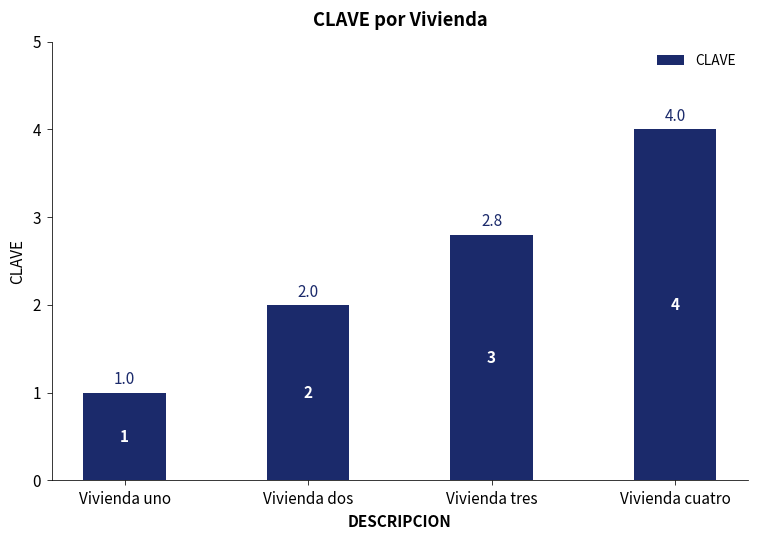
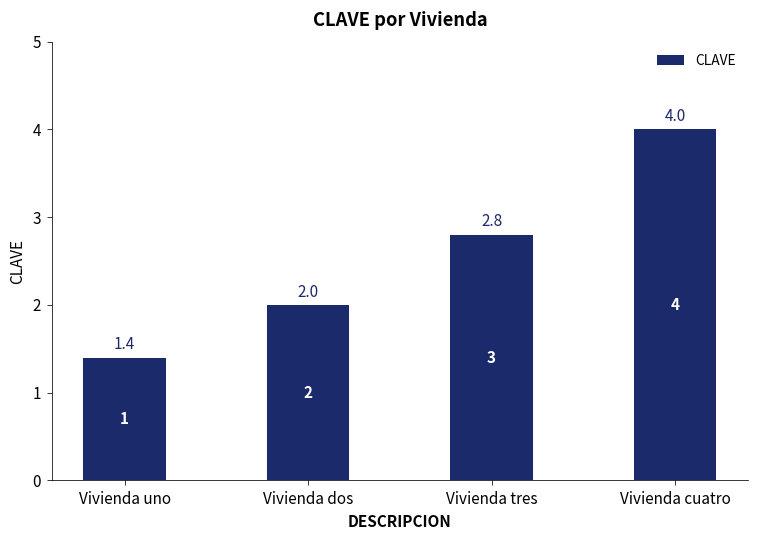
Vivienda uno: 1.0 -> 1.4
